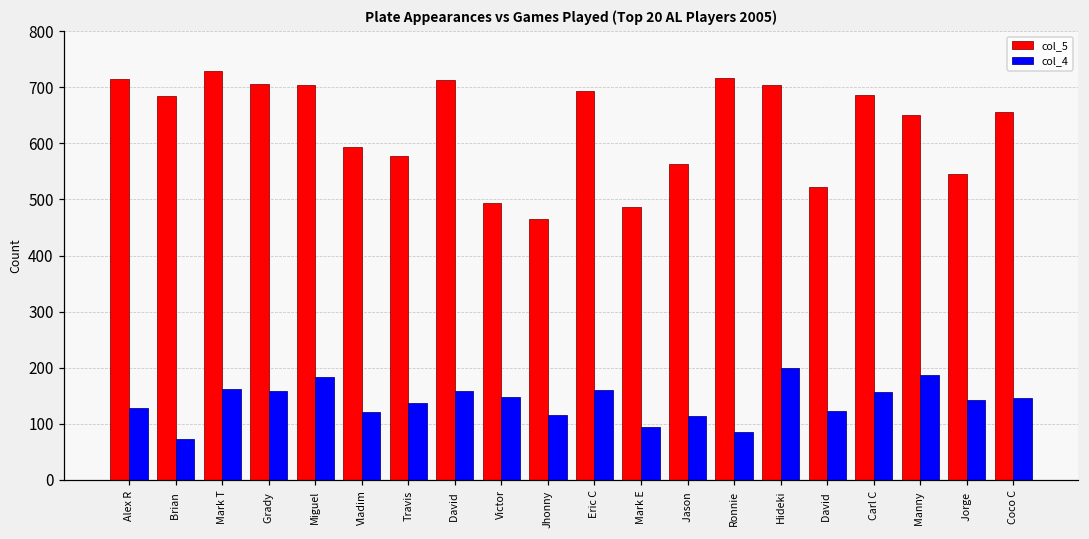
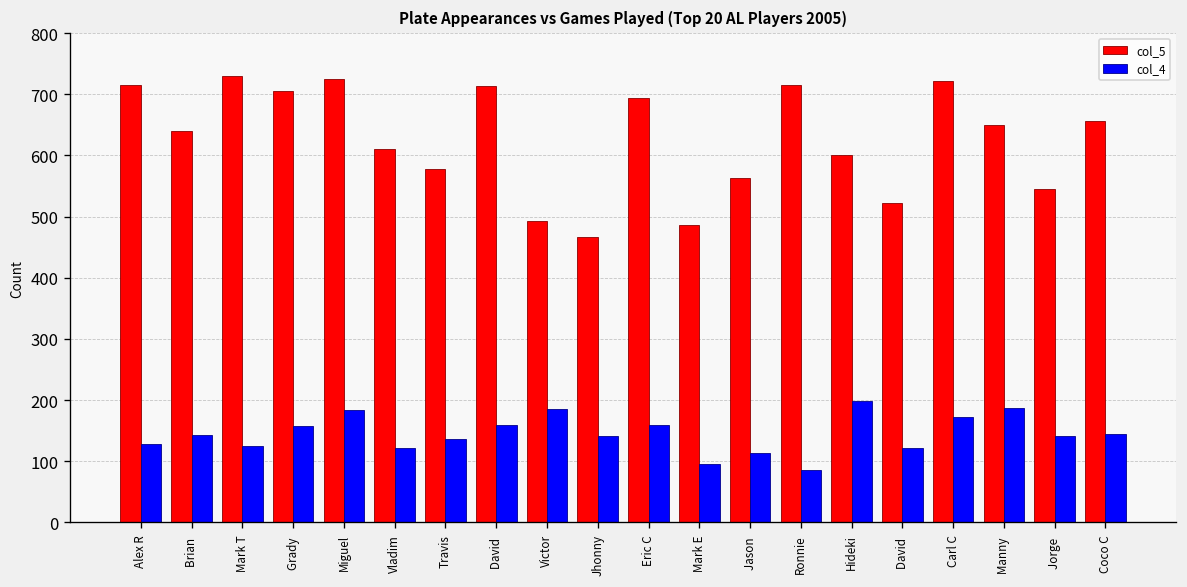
col_5, Brian: 690 -> 640
col_4, Brian: 70 -> 140
col_4, Mark T: 160 -> 130
col_5, Miguel: 700 -> 730
col_5, Vladim: 590 -> 610
col_4, Victor: 150 -> 190
col_4, Jhonny: 120 -> 140
col_5, Hideki: 700 -> 600
col_5, Carl C: 690 -> 720
col_4, Carl C: 160 -> 170
